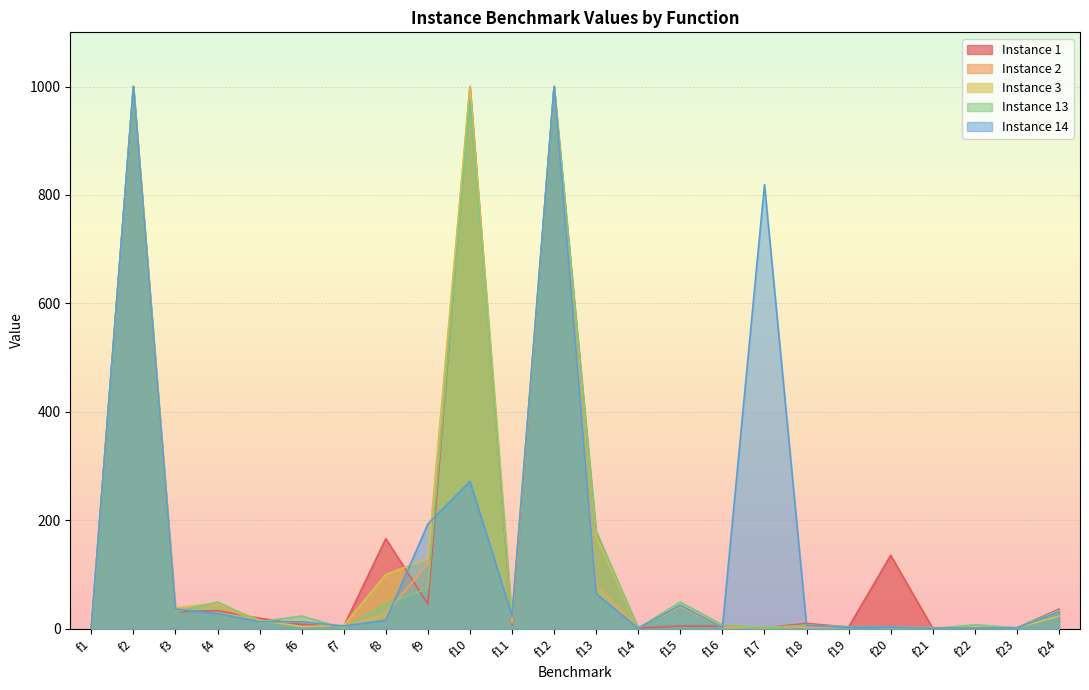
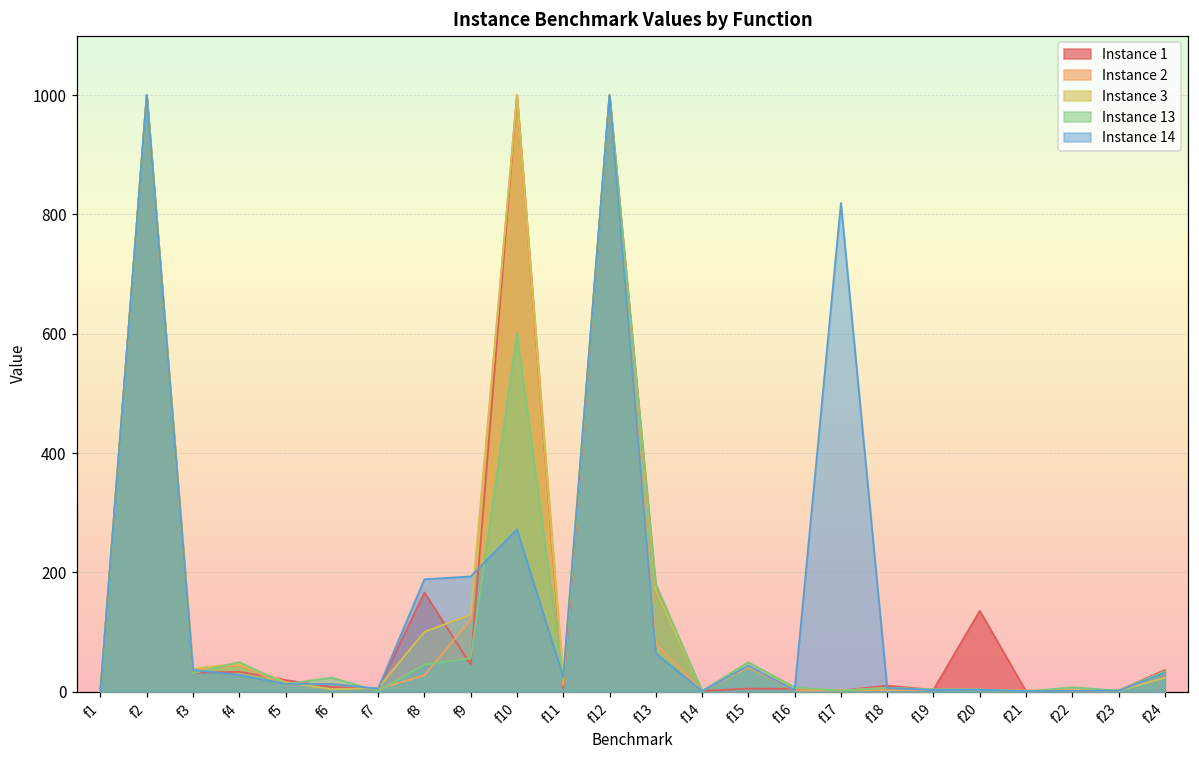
Instance 14, f8: 20 -> 190
Instance 13, f9: 70 -> 60
Instance 13, f10: 980 -> 600
